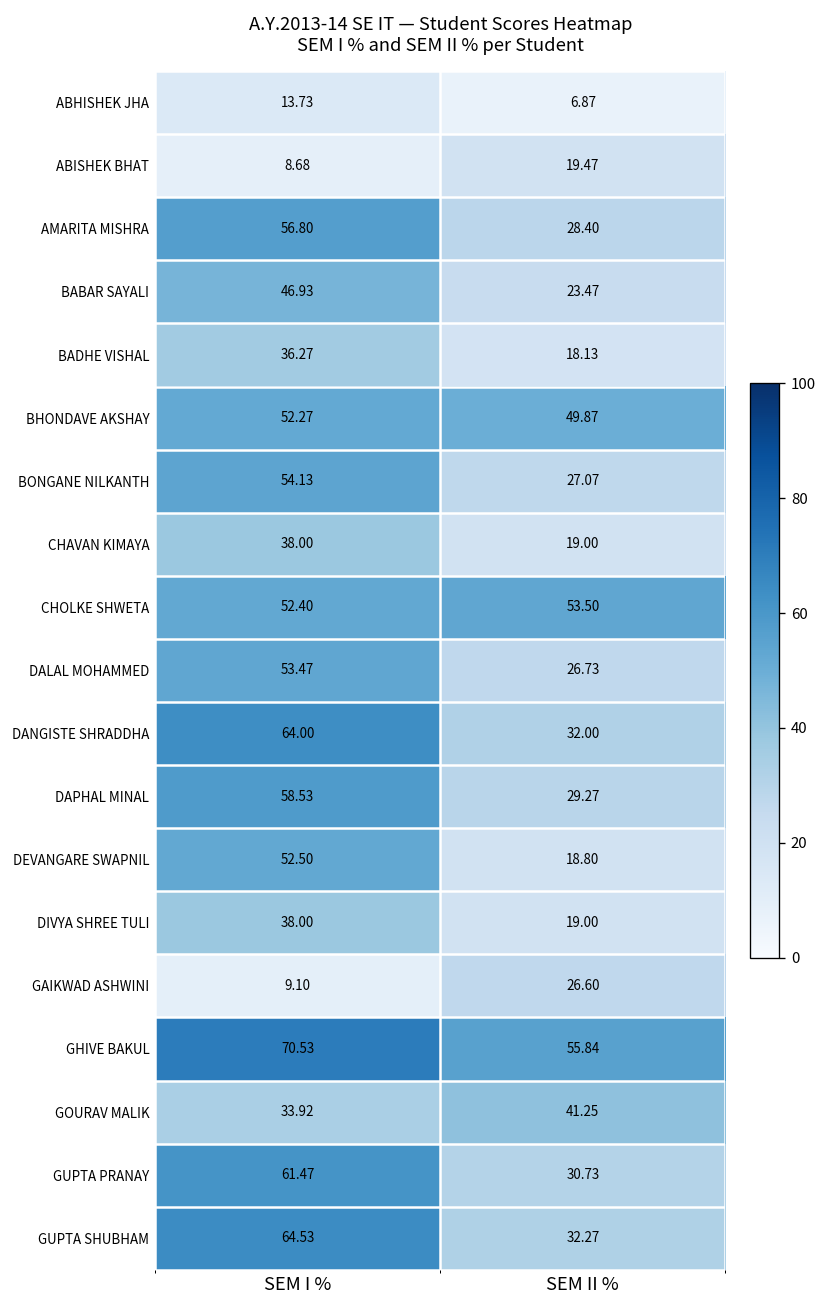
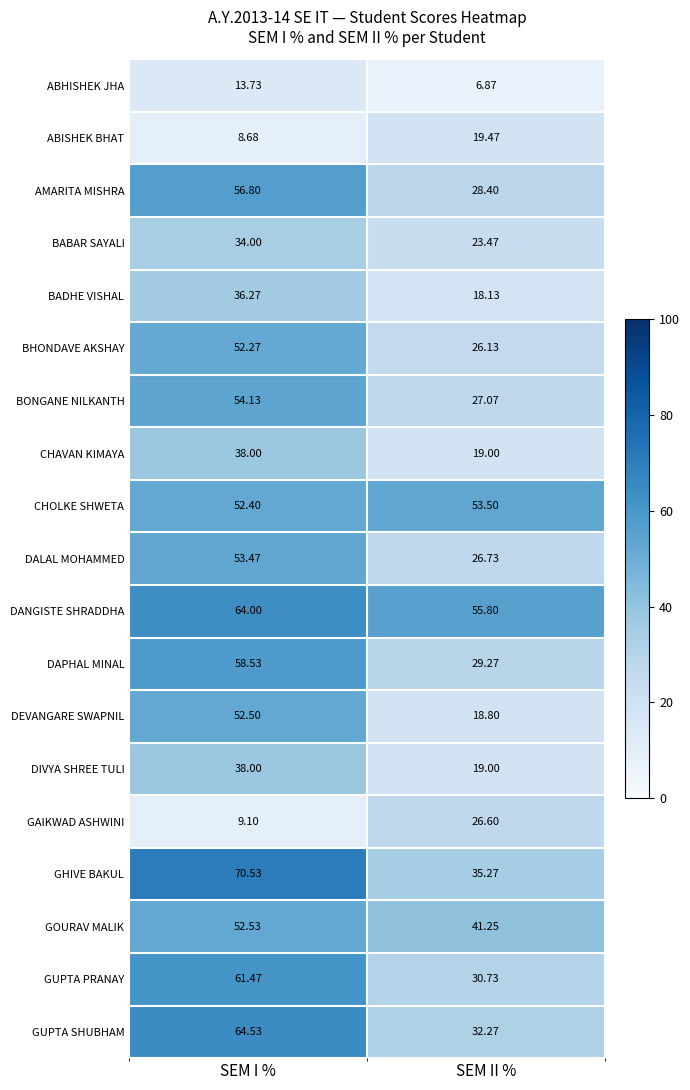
BABAR SAYALI, SEM I %: 46.93 -> 34.00
BHONDAVE AKSHAY, SEM II %: 49.87 -> 26.13
DANGISTE SHRADDHA, SEM II %: 32.00 -> 55.80
GHIVE BAKUL, SEM II %: 55.84 -> 35.27
GOURAV MALIK, SEM I %: 33.92 -> 52.53
